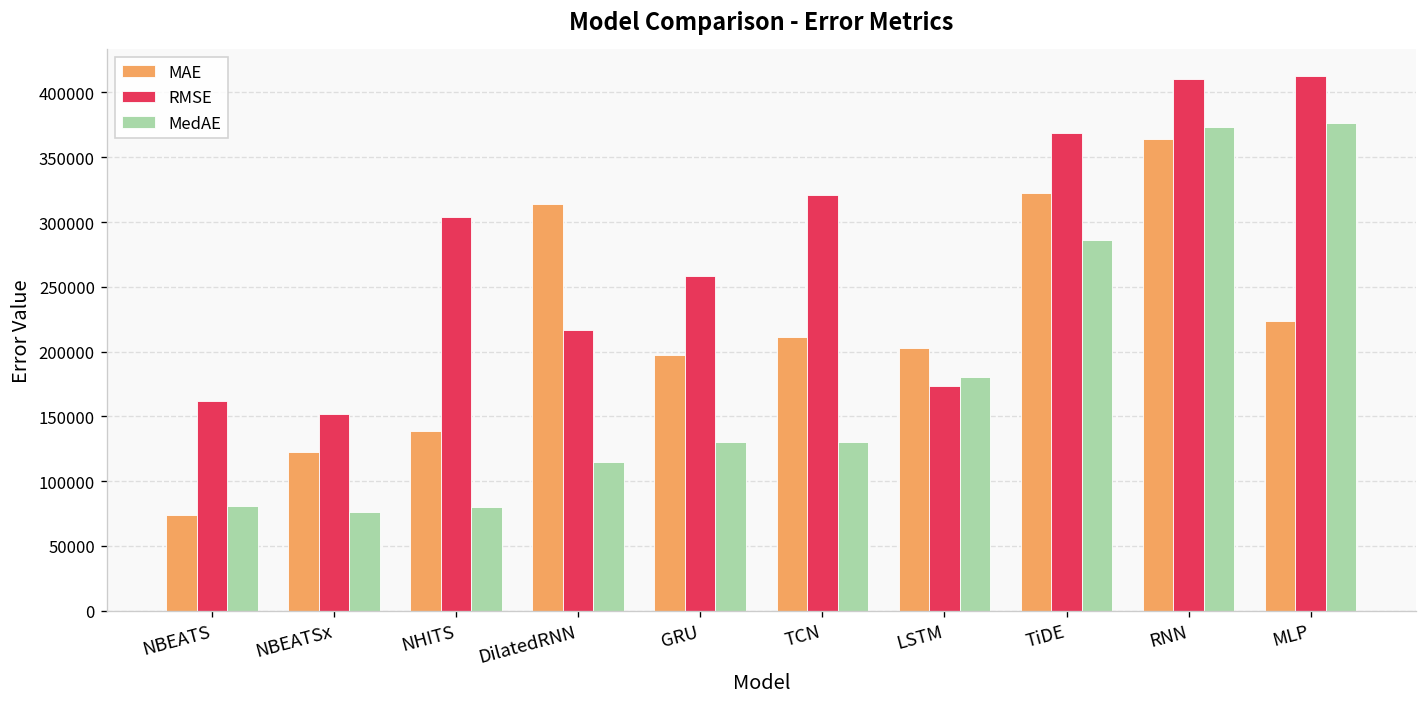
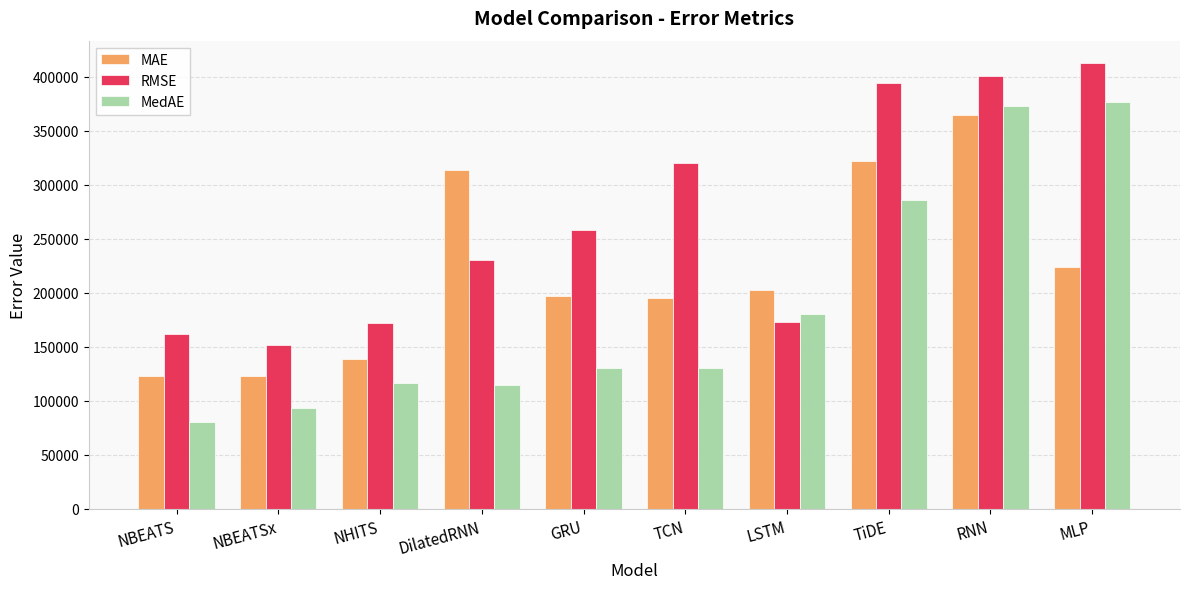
MAE, NBEATS: 74000 -> 123000
MedAE, NBEATSx: 76000 -> 94000
RMSE, NHITS: 304000 -> 172000
MedAE, NHITS: 80000 -> 116000
RMSE, DilatedRNN: 217000 -> 230000
MAE, TCN: 211000 -> 195000
RMSE, TiDE: 369000 -> 395000
RMSE, RNN: 410000 -> 401000
